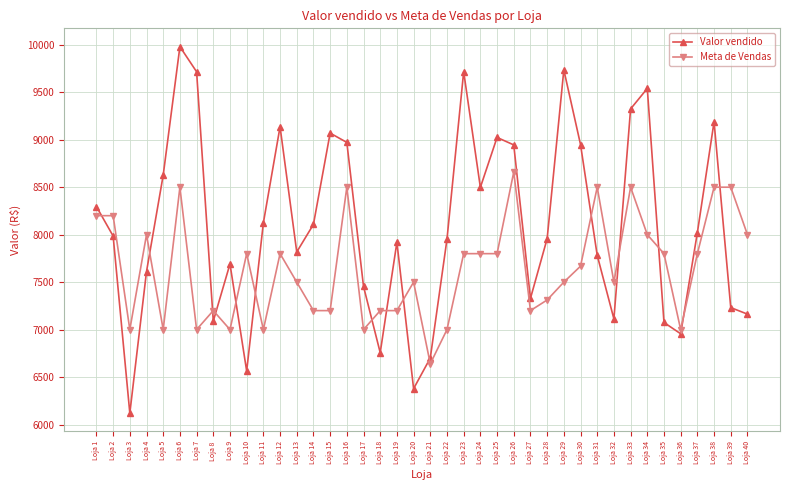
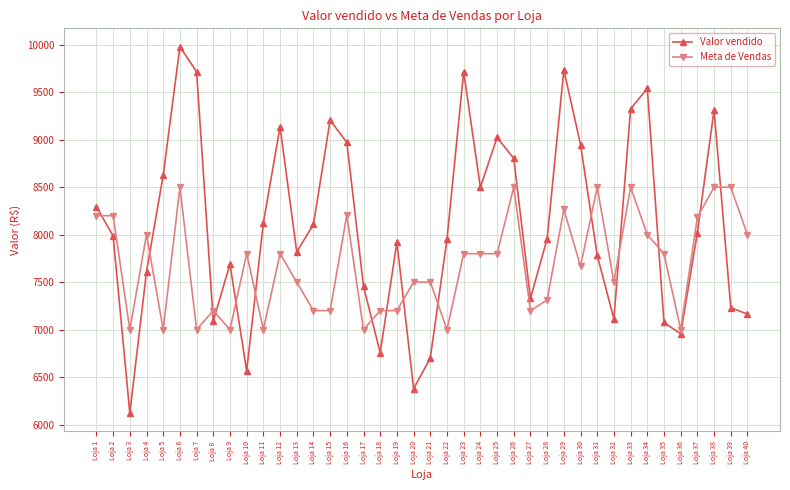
Valor vendido, Loja 15: 9100 -> 9200
Meta de Vendas, Loja 16: 8500 -> 8200
Meta de Vendas, Loja 21: 6600 -> 7500
Valor vendido, Loja 26: 8900 -> 8800
Meta de Vendas, Loja 26: 8700 -> 8500
Meta de Vendas, Loja 29: 7500 -> 8300
Meta de Vendas, Loja 37: 7800 -> 8200
Valor vendido, Loja 38: 9200 -> 9300
